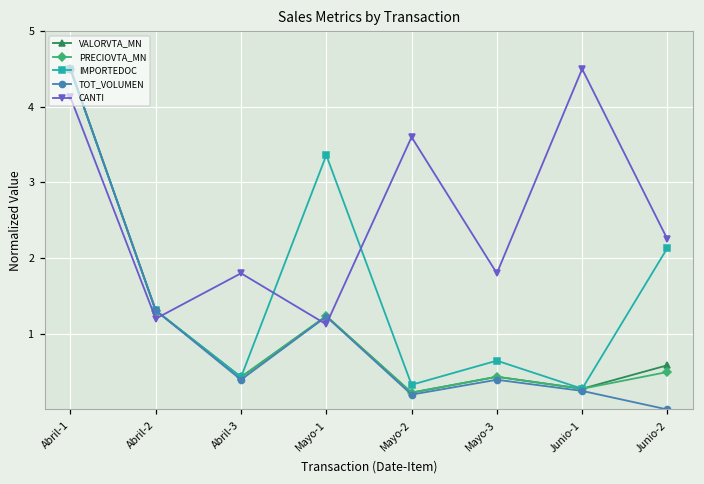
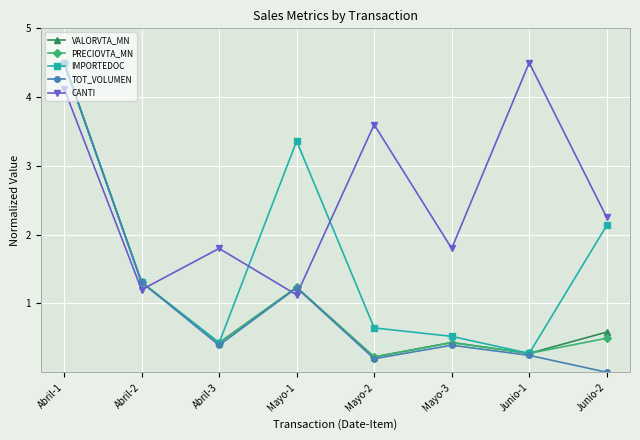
IMPORTEDOC, Mayo-2: 0.3 -> 0.6
IMPORTEDOC, Mayo-3: 0.6 -> 0.5
